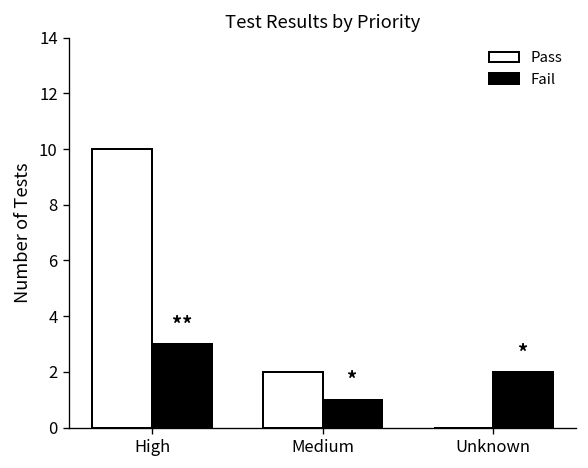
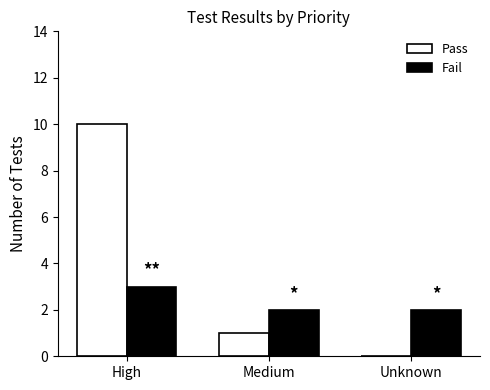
Pass, Medium: 2 -> 1
Fail, Medium: 1 -> 2
